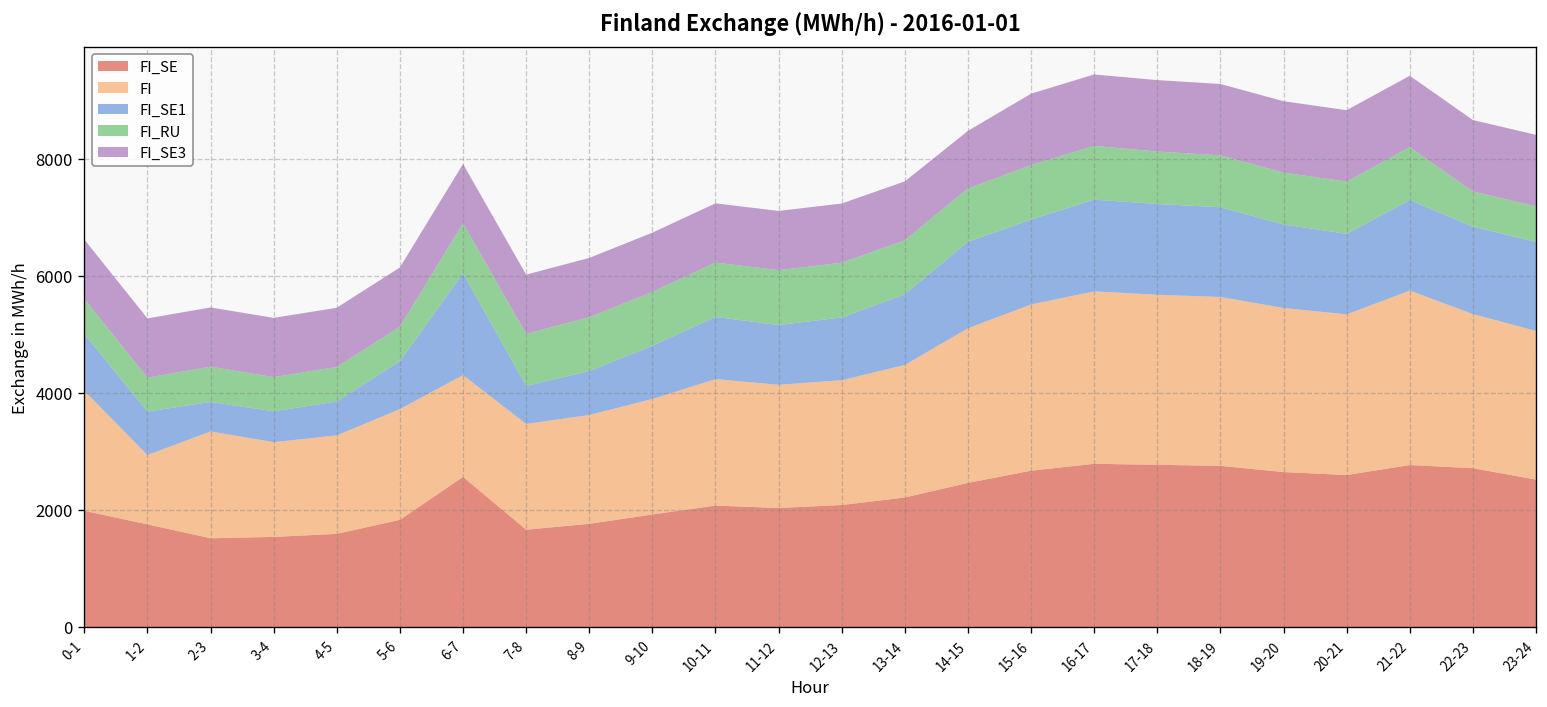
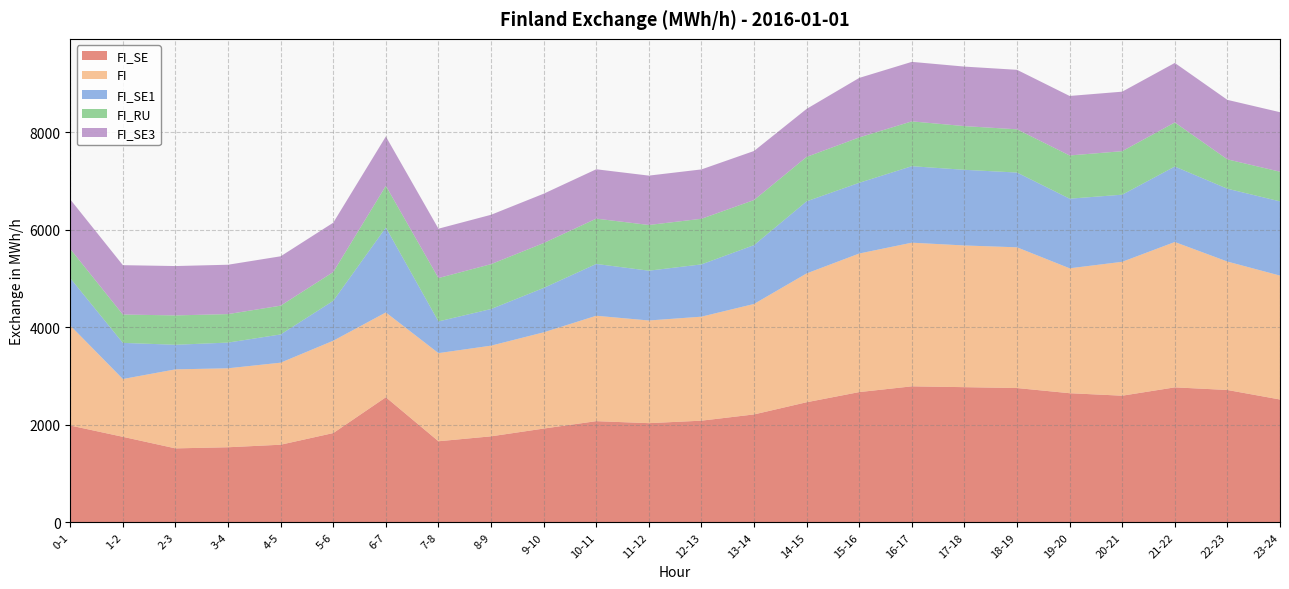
FI, 2-3: 1800 -> 1600
FI, 19-20: 2800 -> 2600
